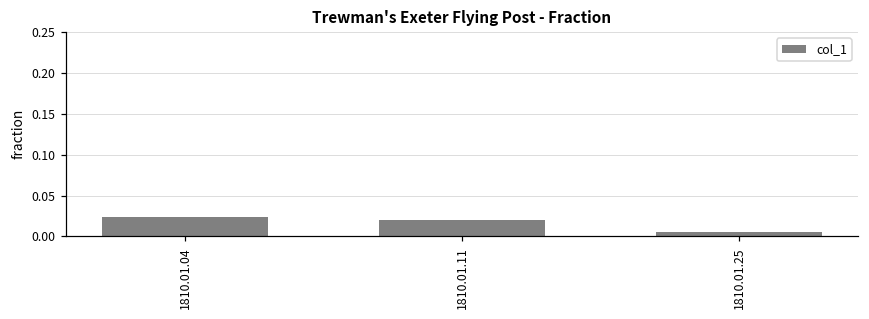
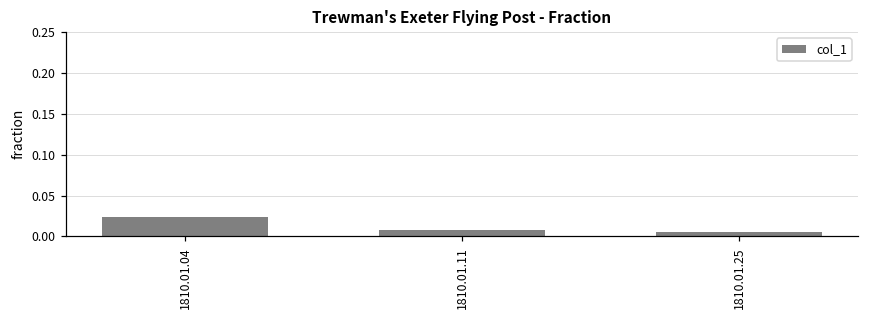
1810.01.11: 0.02 -> 0.01
